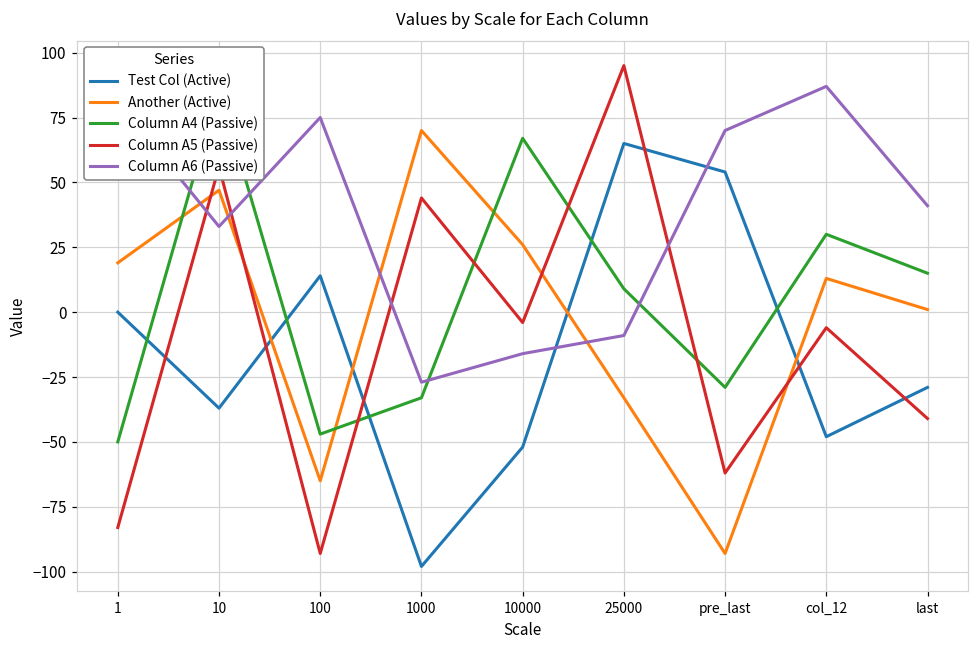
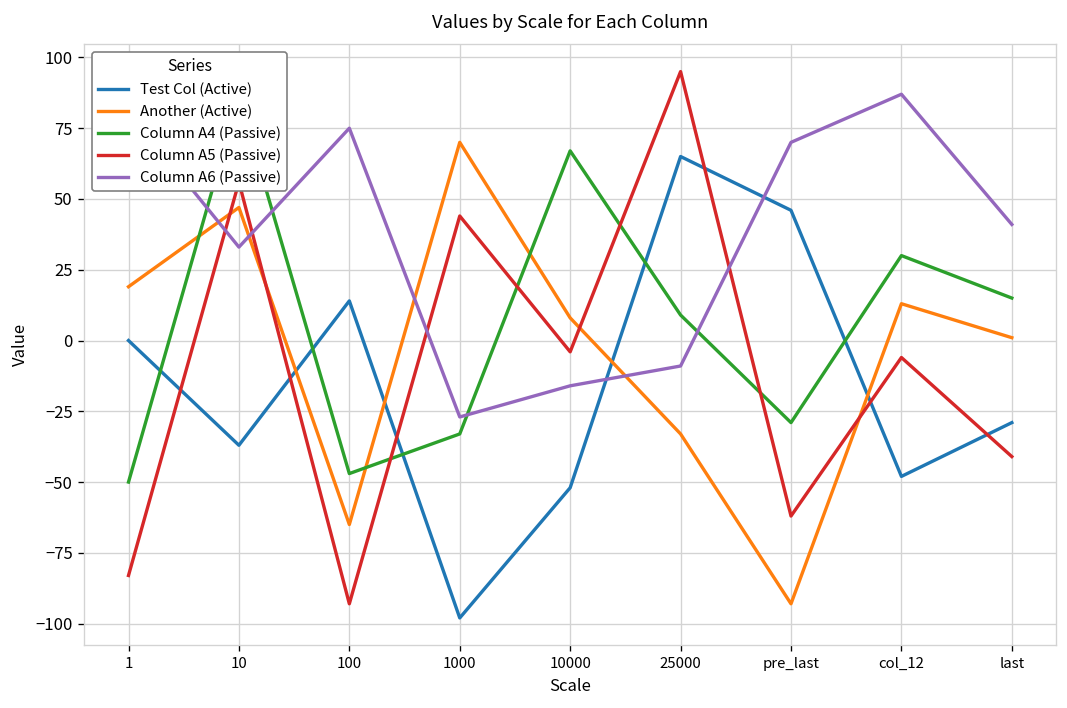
Another (Active), 10000: 26 -> 8
Test Col (Active), pre_last: 54 -> 46
